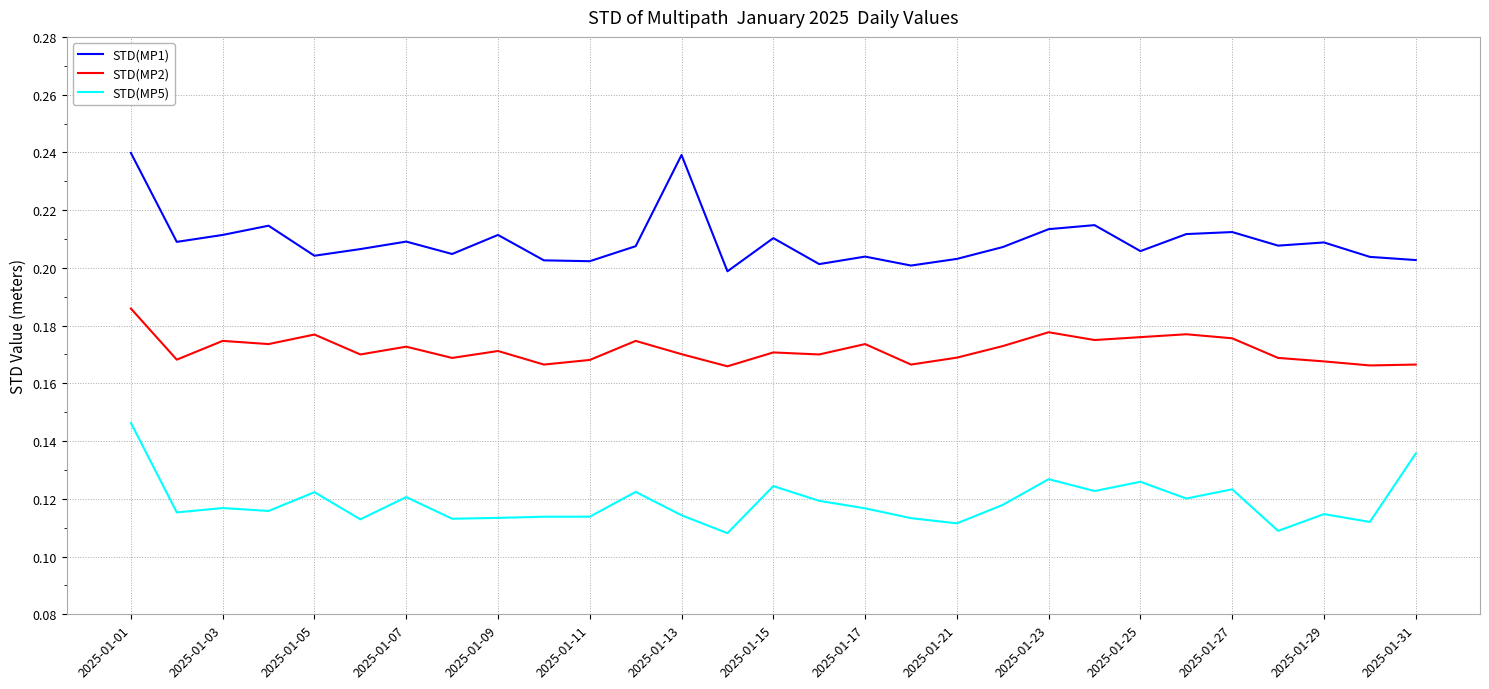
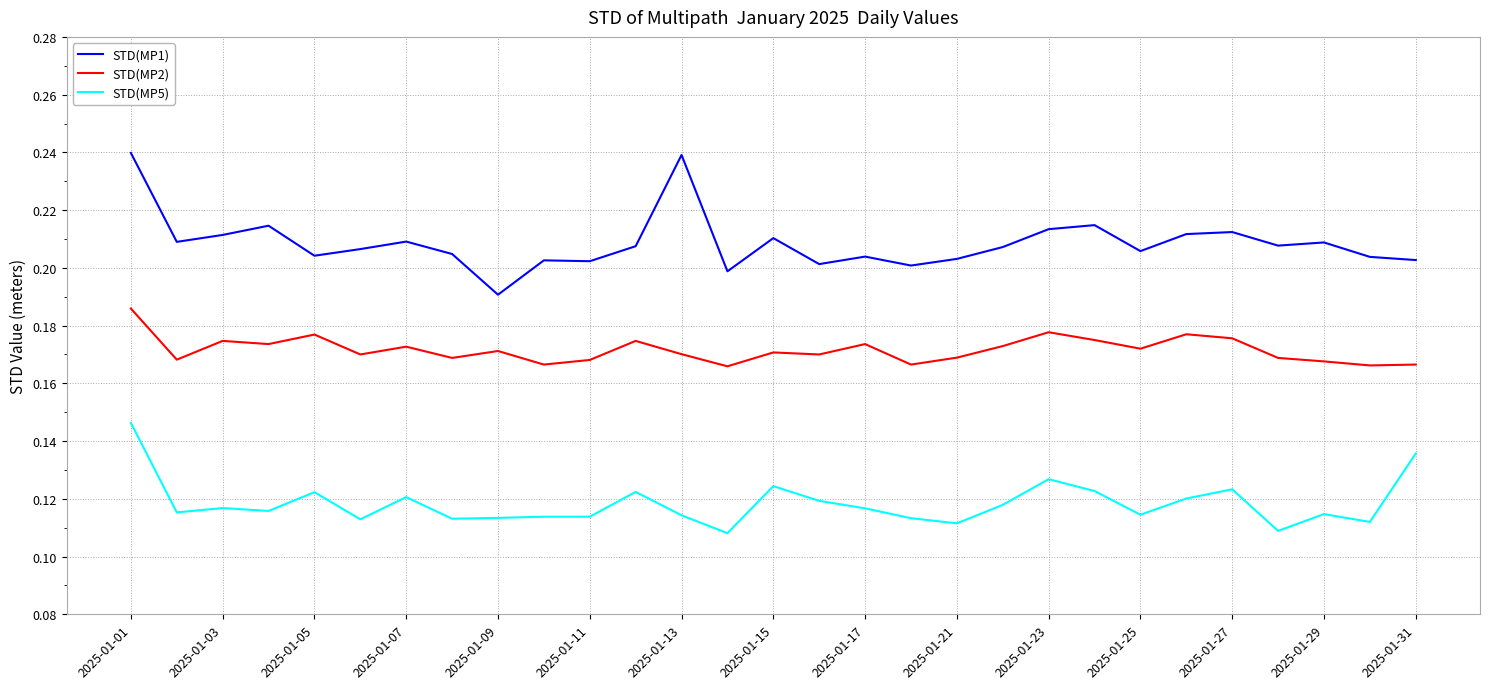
STD(MP1), 2025-01-09: 0.211 -> 0.191
STD(MP2), 2025-01-25: 0.176 -> 0.172
STD(MP5), 2025-01-25: 0.126 -> 0.115
